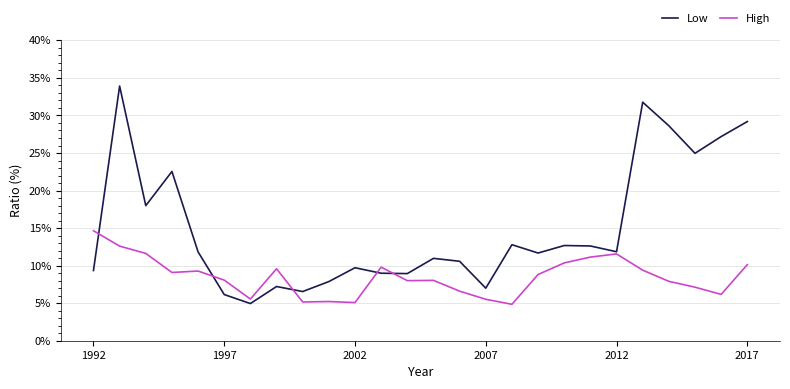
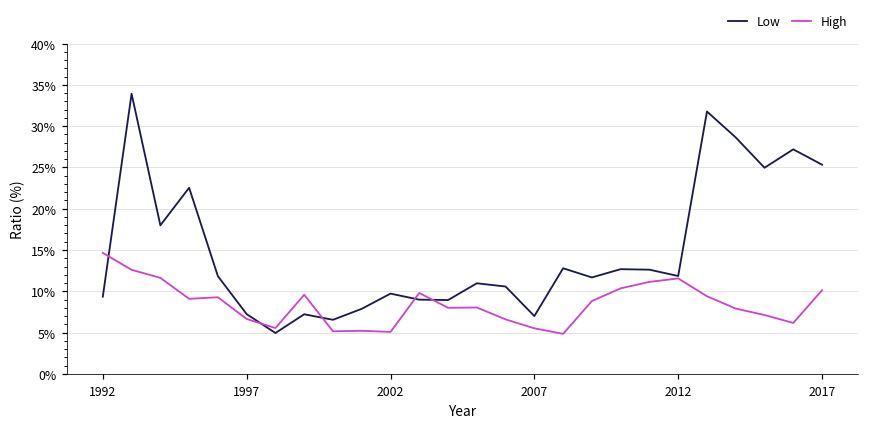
Low, 1997: 6% -> 7%
High, 1997: 8% -> 7%
Low, 2017: 29% -> 25%
